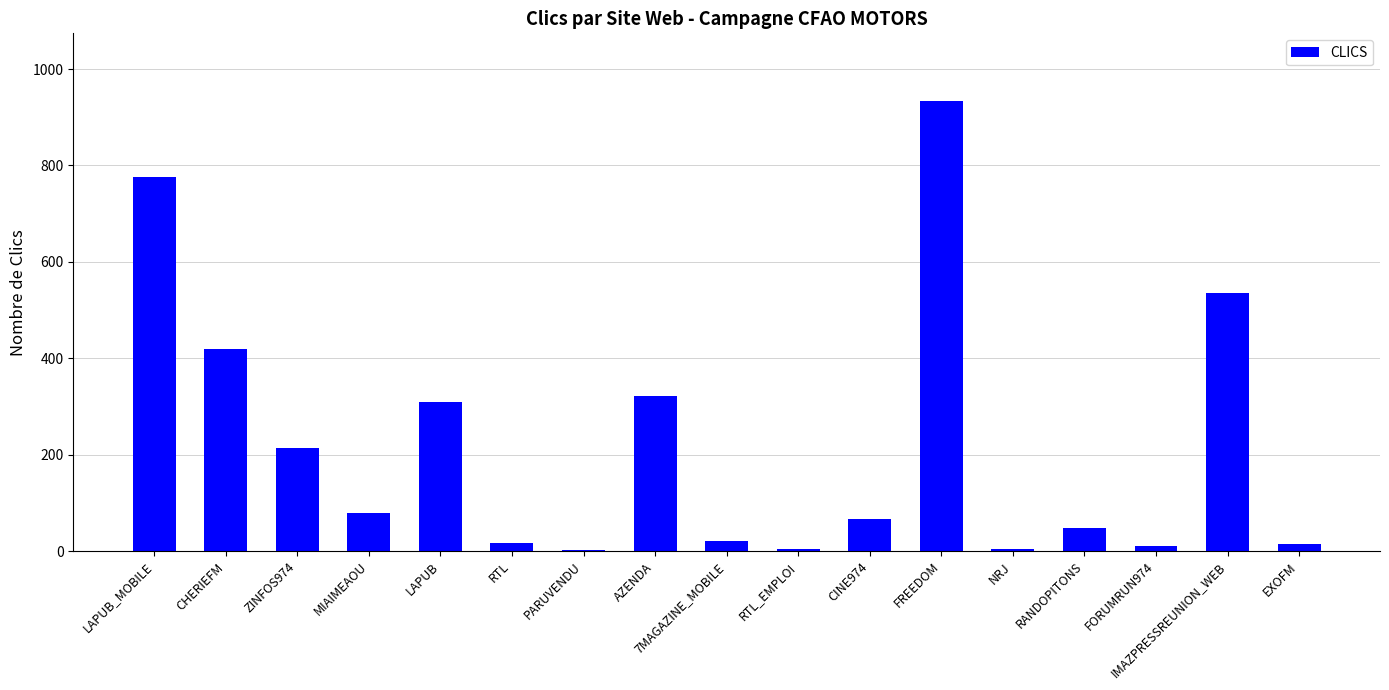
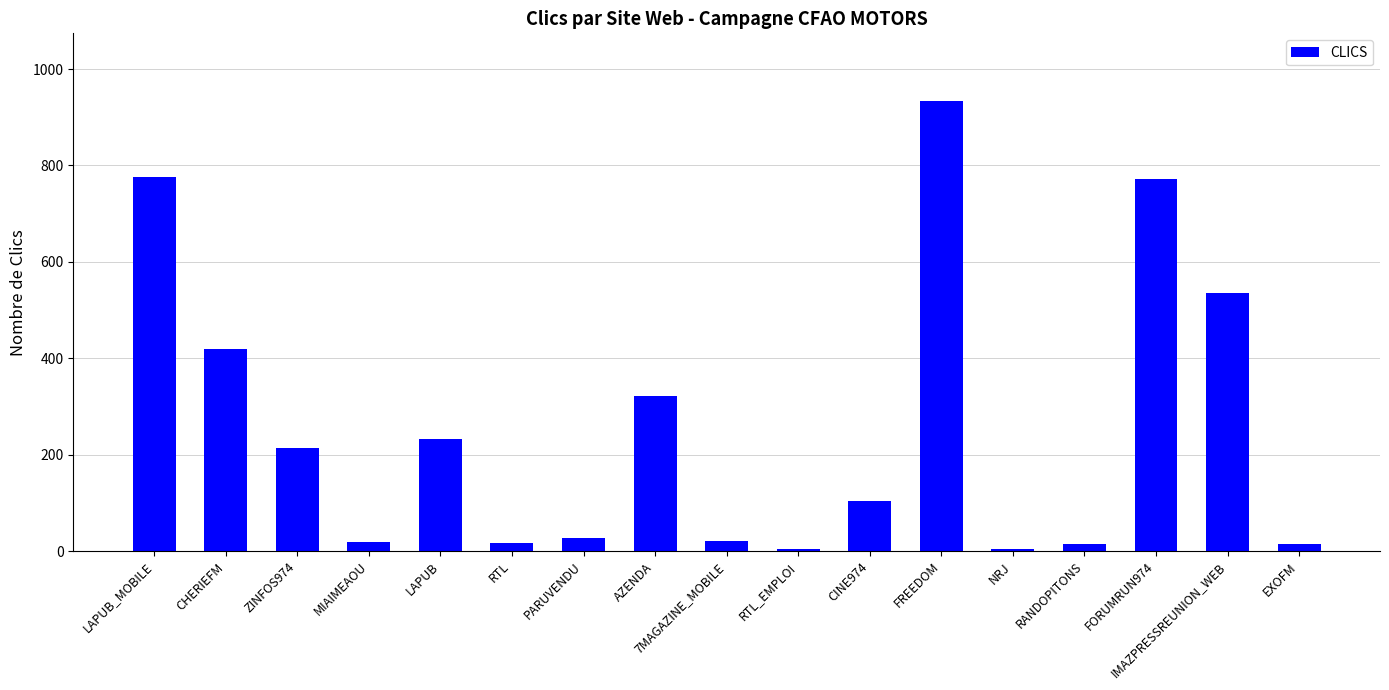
MIAIMEAOU: 80 -> 20
LAPUB: 310 -> 230
PARUVENDU: 0 -> 30
CINE974: 70 -> 100
RANDOPITONS: 50 -> 10
FORUMRUN974: 10 -> 770
